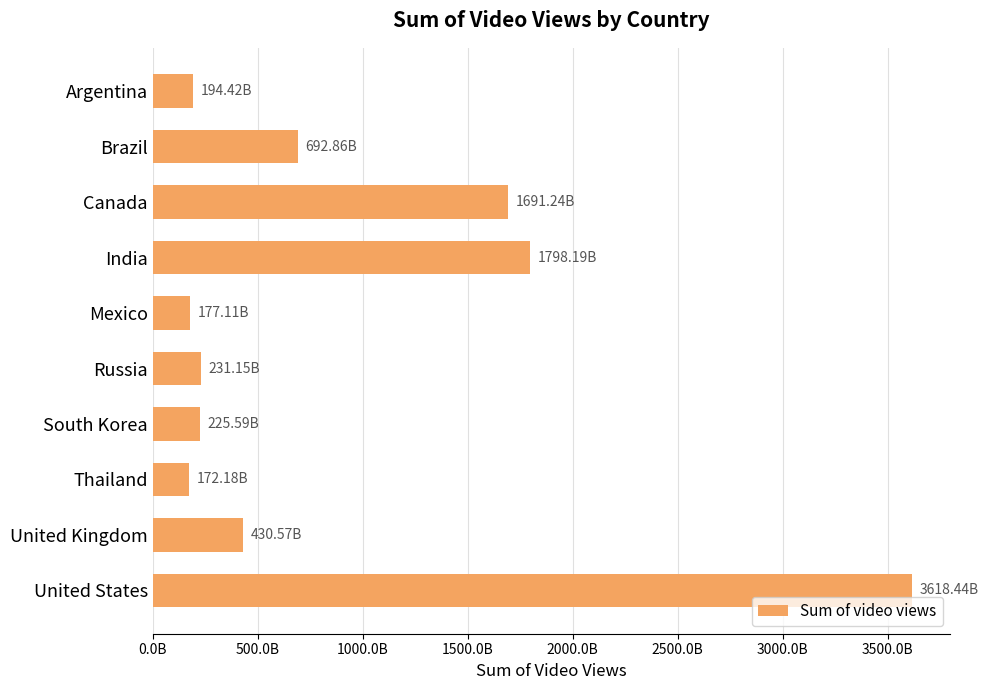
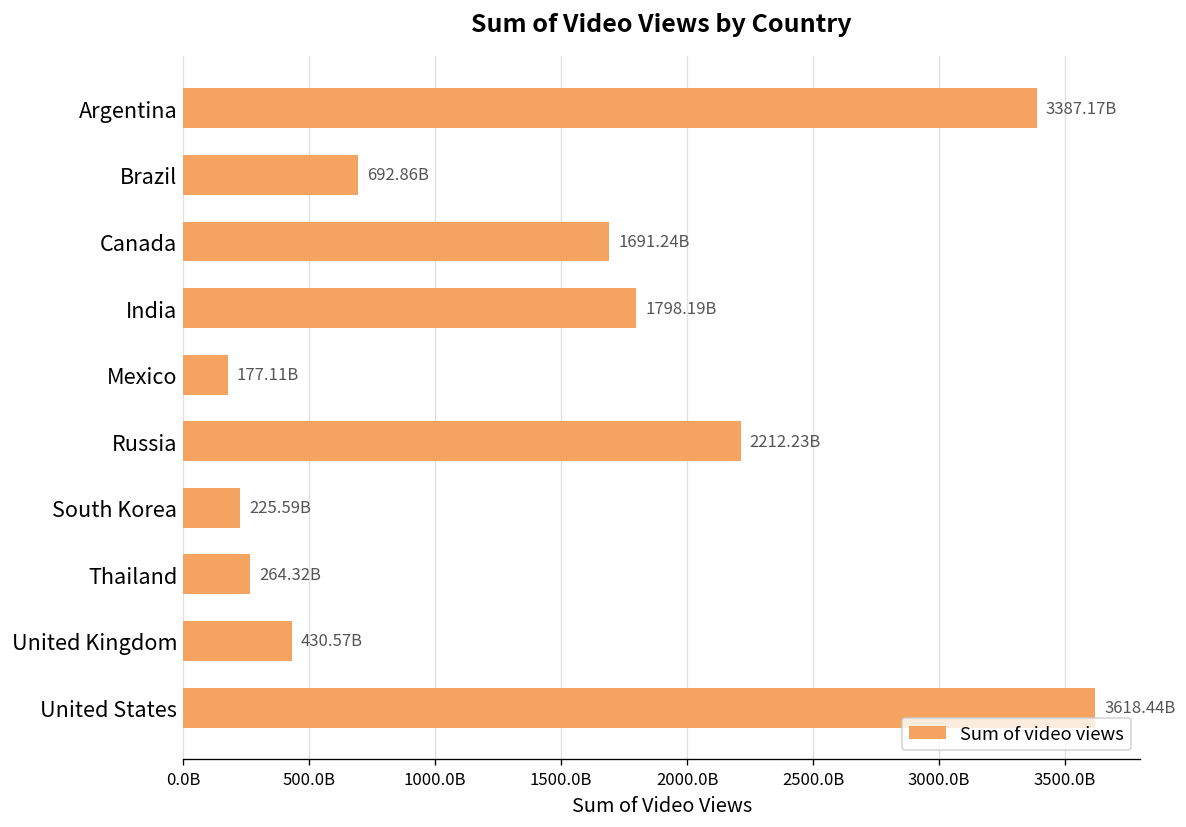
Argentina: 194.42B -> 3387.17B
Russia: 231.15B -> 2212.23B
Thailand: 172.18B -> 264.32B
